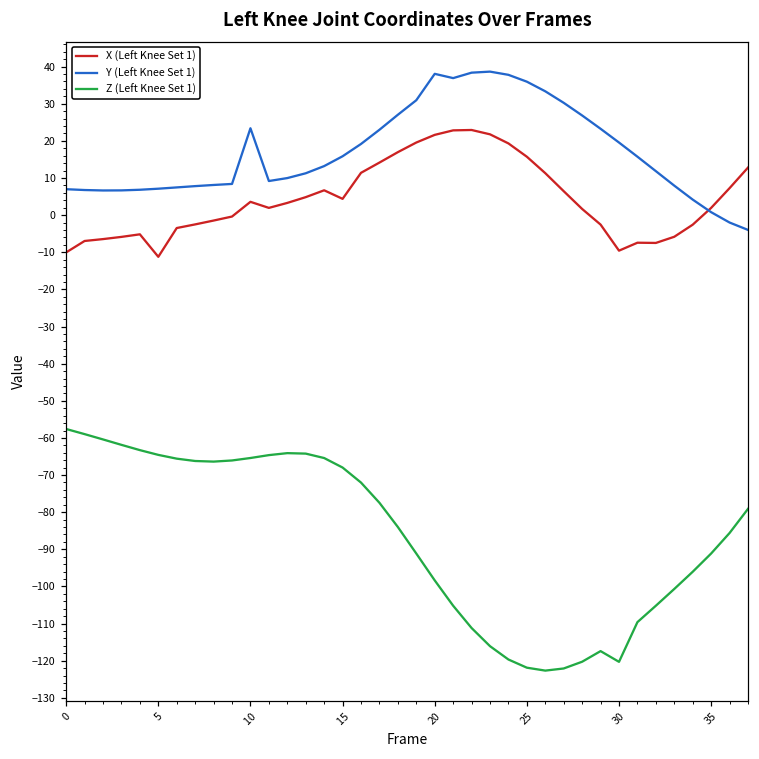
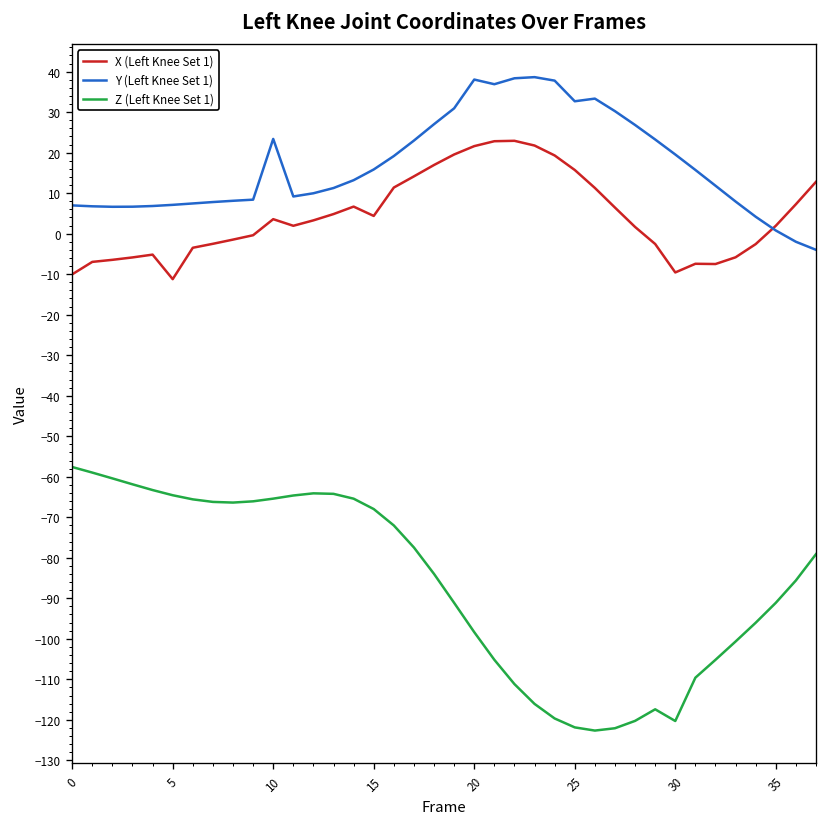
Y (Left Knee Set 1), 25: 36 -> 33
